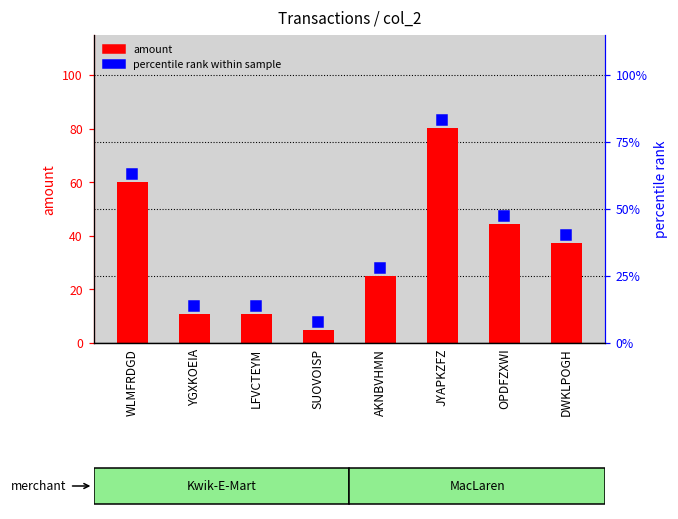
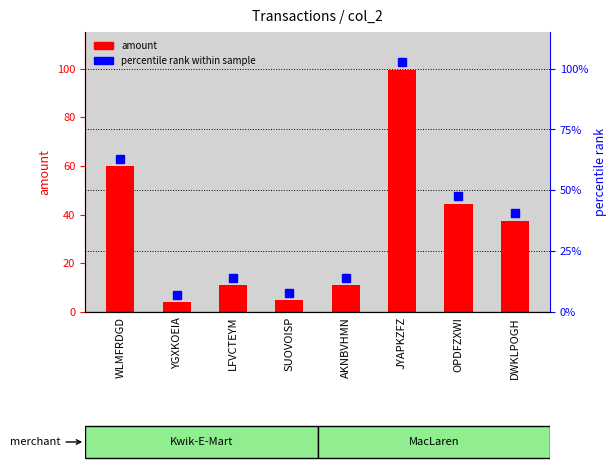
amount, YGXKOEIA: 11 -> 4
amount, AKNBVHMN: 25 -> 11
amount, JYAPKZFZ: 80 -> 100
